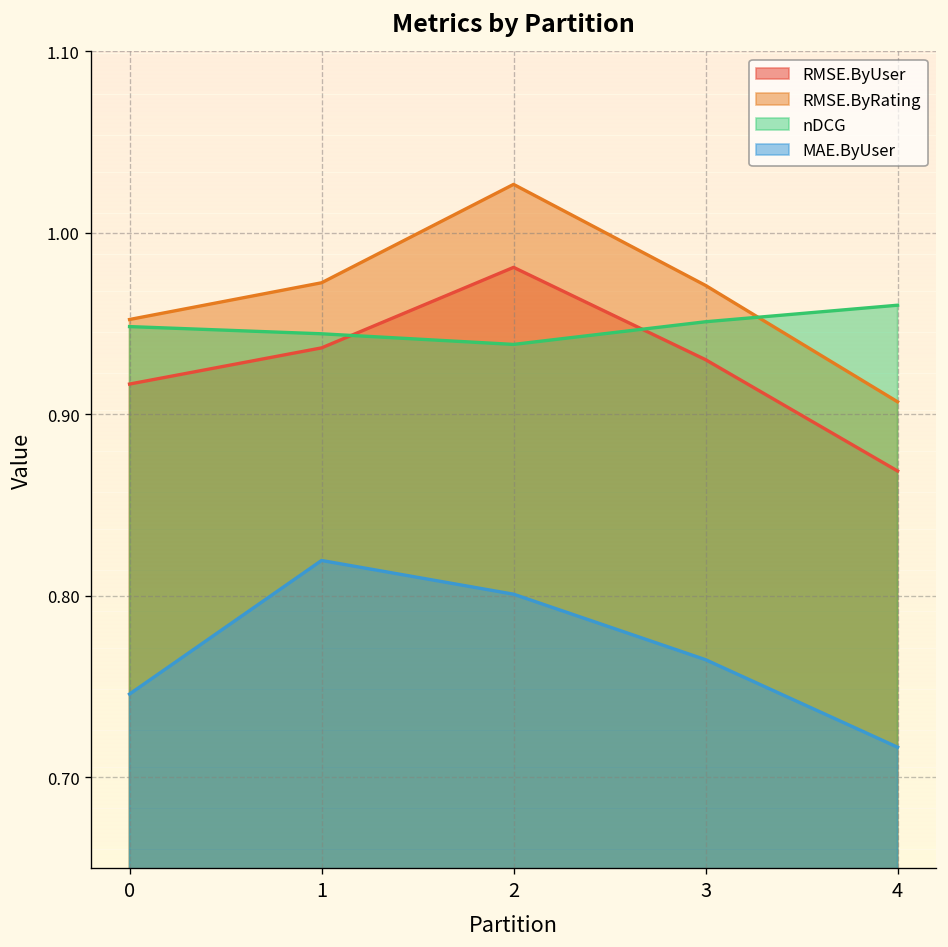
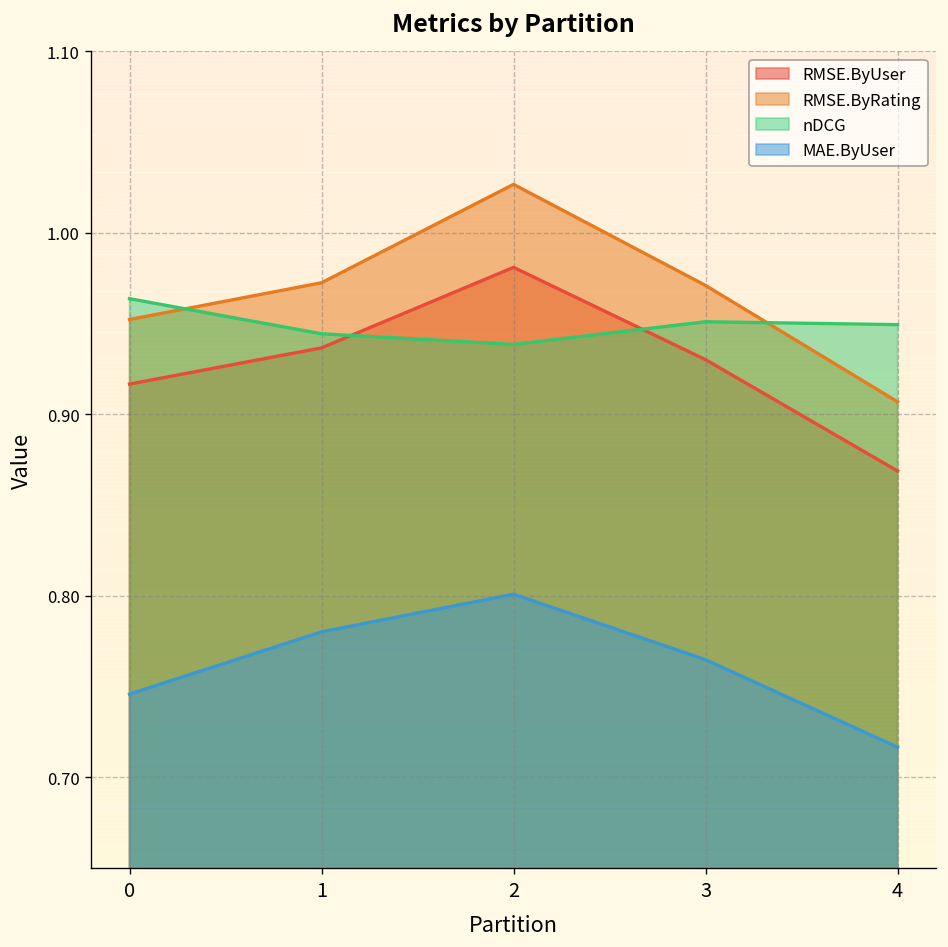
nDCG, 0: 0.948 -> 0.964
MAE.ByUser, 1: 0.819 -> 0.780
nDCG, 4: 0.960 -> 0.949
